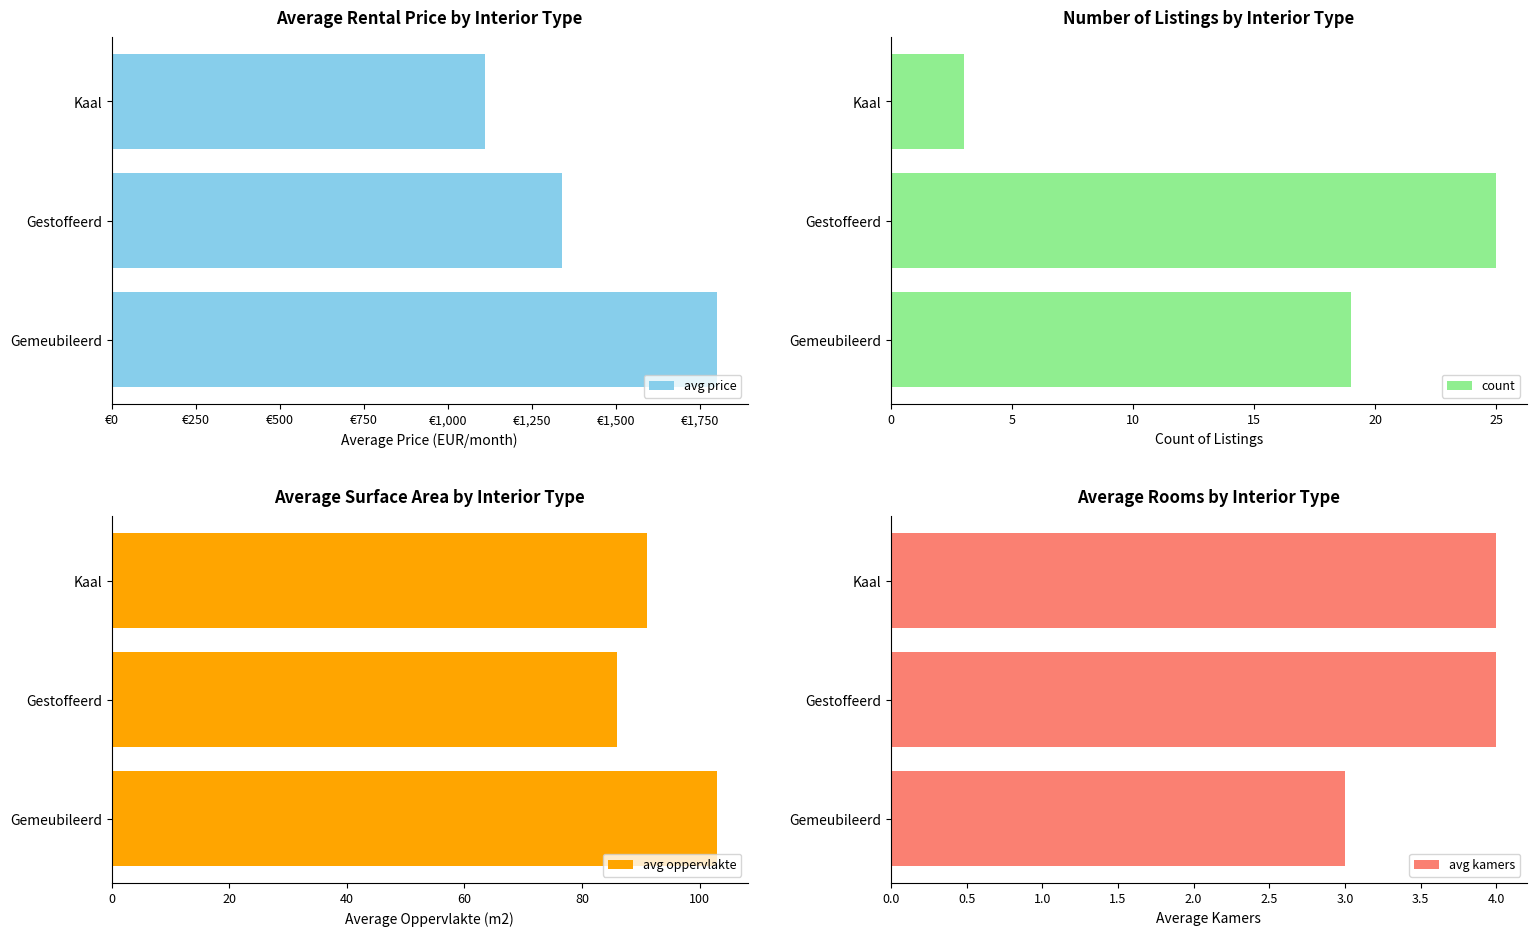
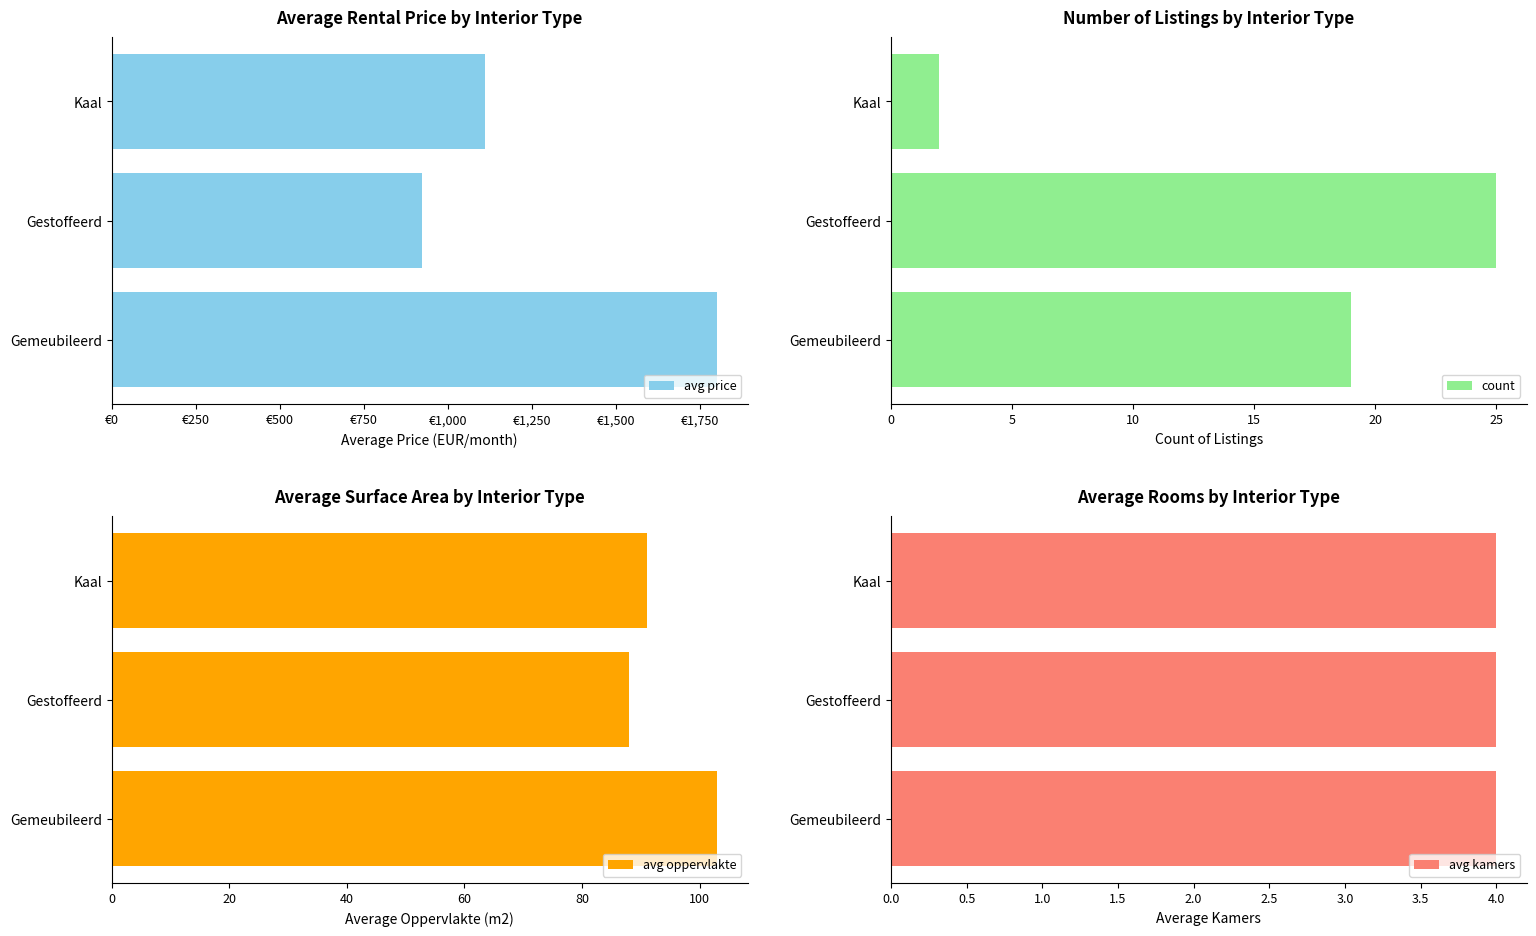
Average Rental Price by Interior Type, Gestoffeerd: €1,340 -> €920
Number of Listings by Interior Type, Kaal: 3 -> 2
Average Surface Area by Interior Type, Gestoffeerd: 86 -> 88
Average Rooms by Interior Type, Gemeubileerd: 3 -> 4
